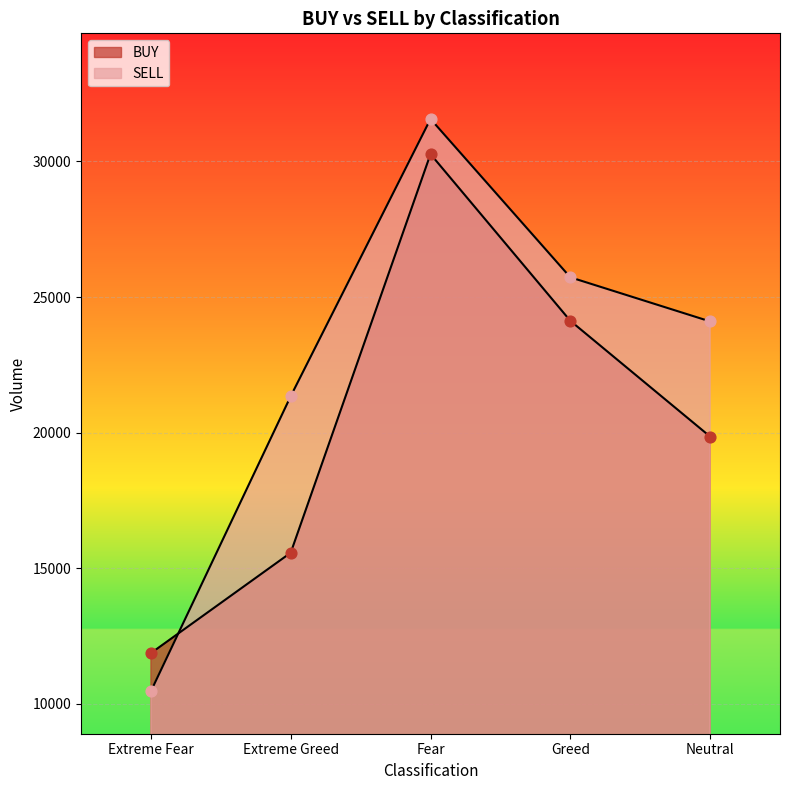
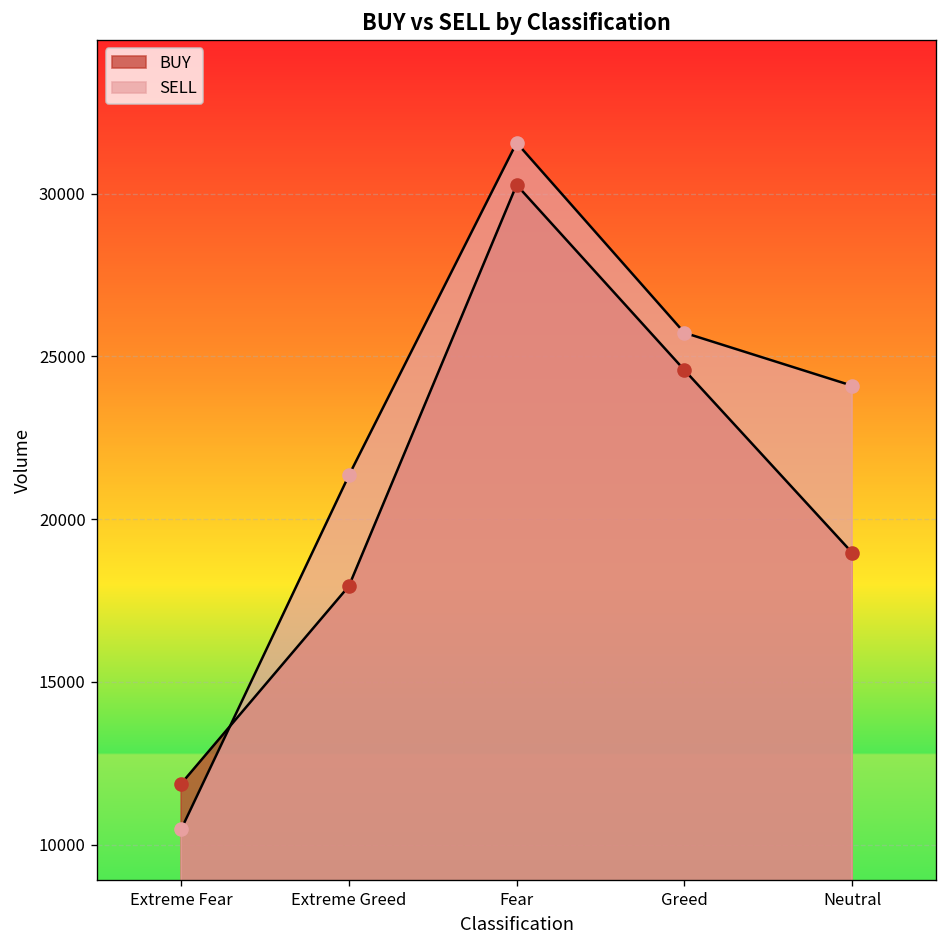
BUY, Extreme Greed: 15600 -> 17900
BUY, Greed: 24100 -> 24600
BUY, Neutral: 19900 -> 19000
